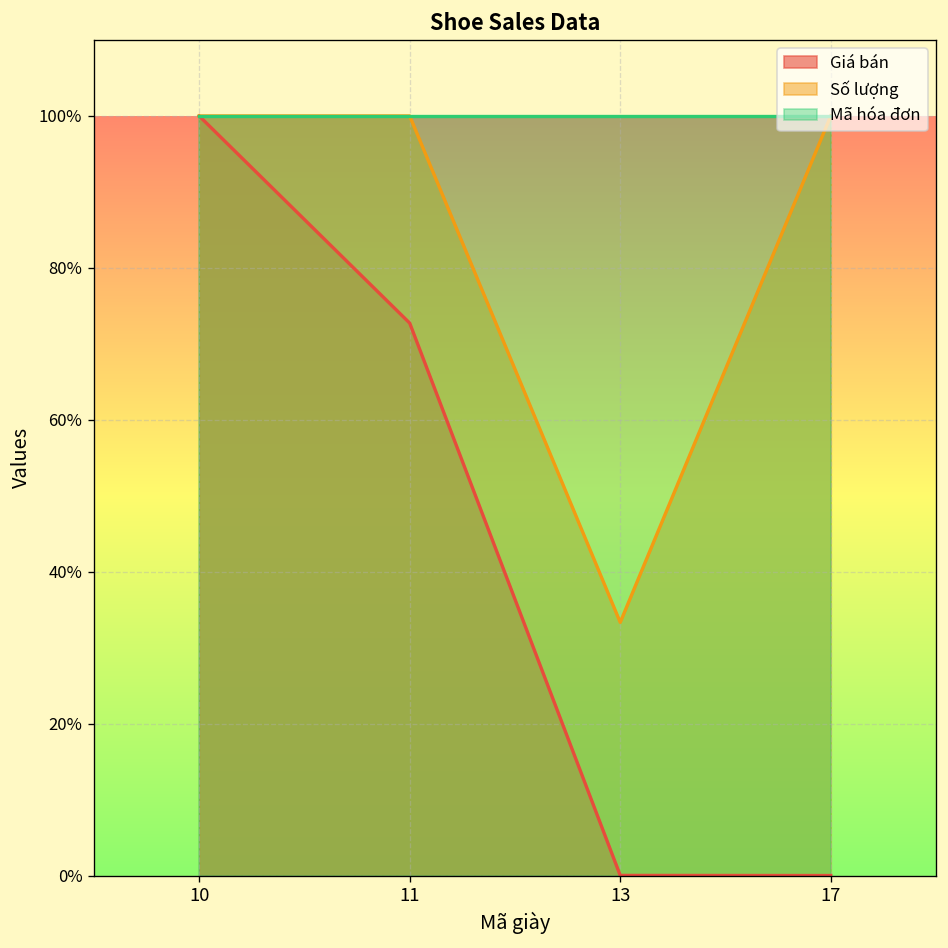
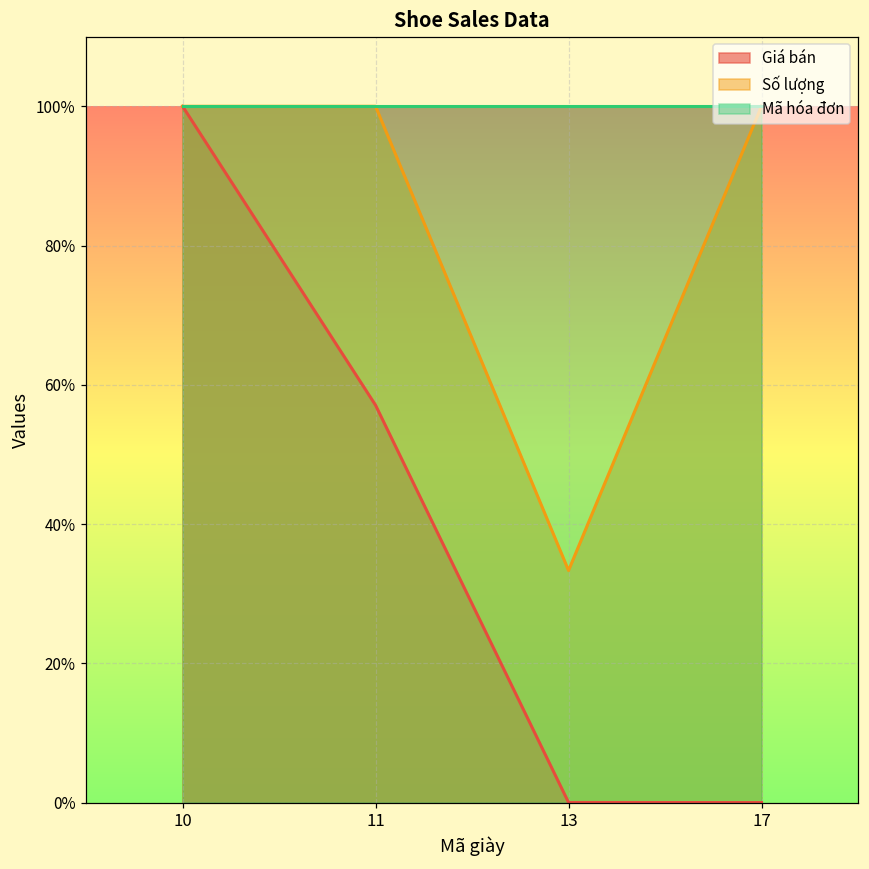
Giá bán, 11: 73% -> 57%
